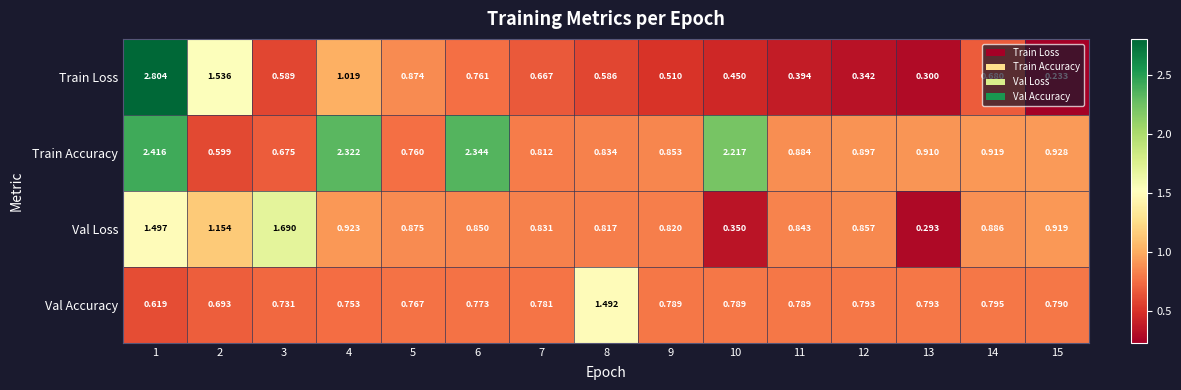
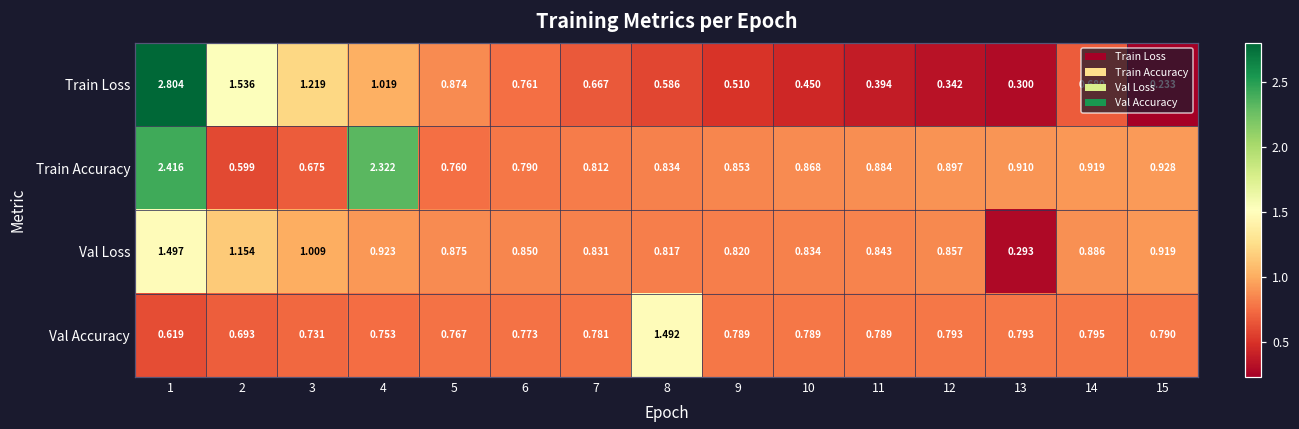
Train Loss, 3: 0.589 -> 1.219
Train Accuracy, 6: 2.344 -> 0.790
Train Accuracy, 10: 2.217 -> 0.868
Val Loss, 3: 1.690 -> 1.009
Val Loss, 10: 0.350 -> 0.834
